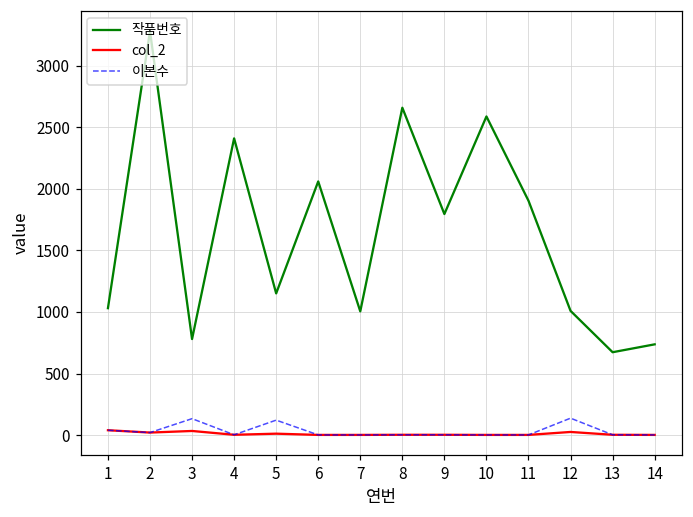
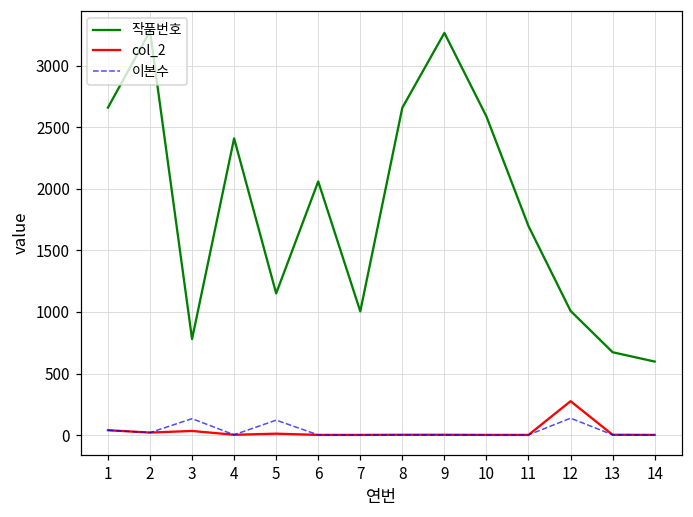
작품번호, 1: 1030 -> 2660
작품번호, 9: 1800 -> 3270
작품번호, 11: 1900 -> 1700
col_2, 12: 30 -> 280
작품번호, 14: 740 -> 600
